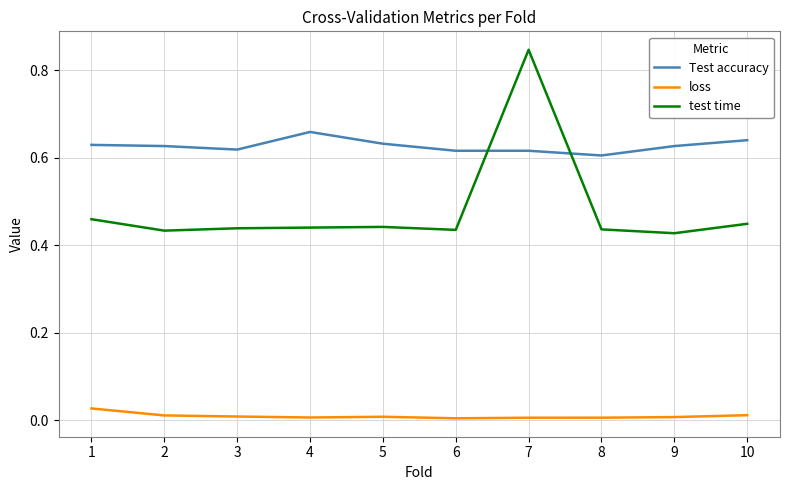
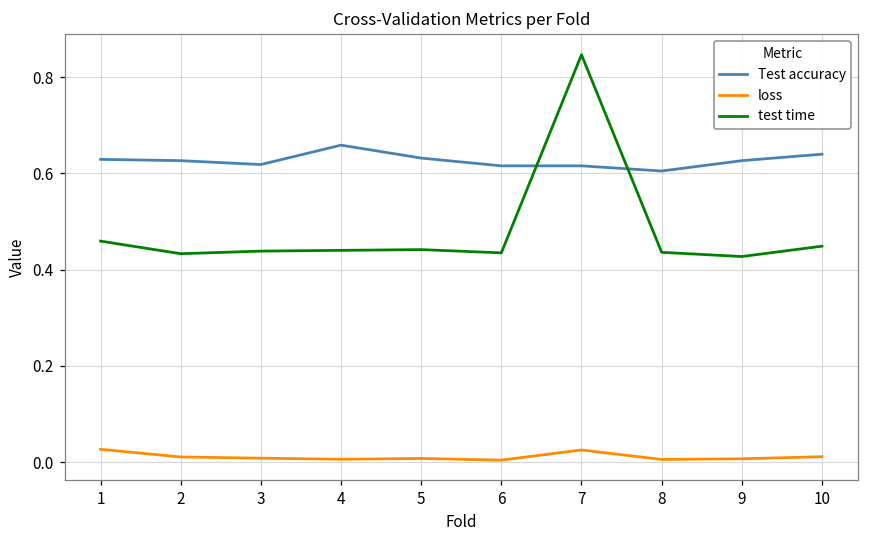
loss, 7: 0.01 -> 0.03
